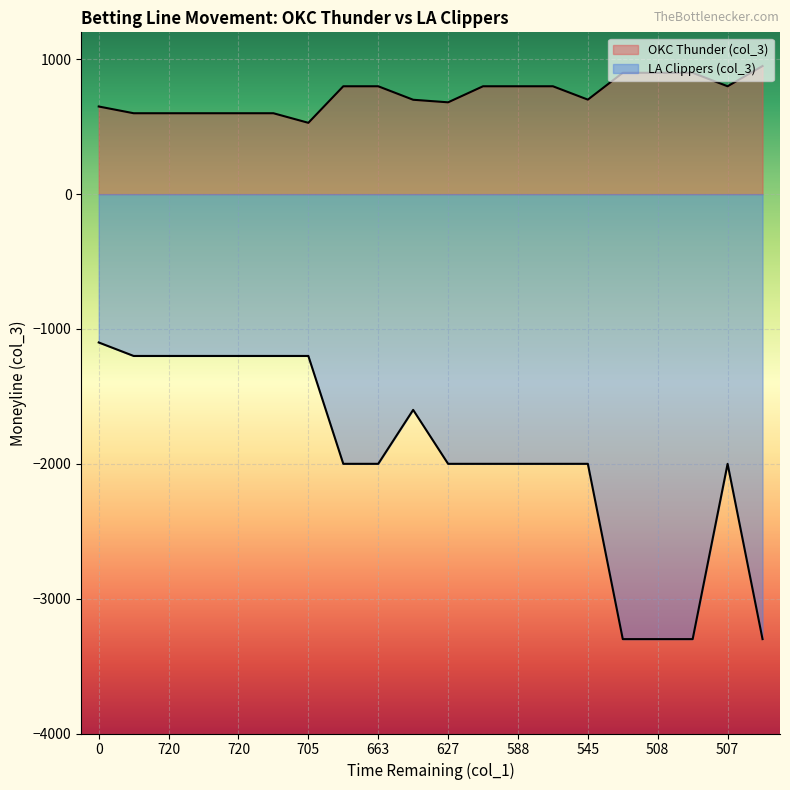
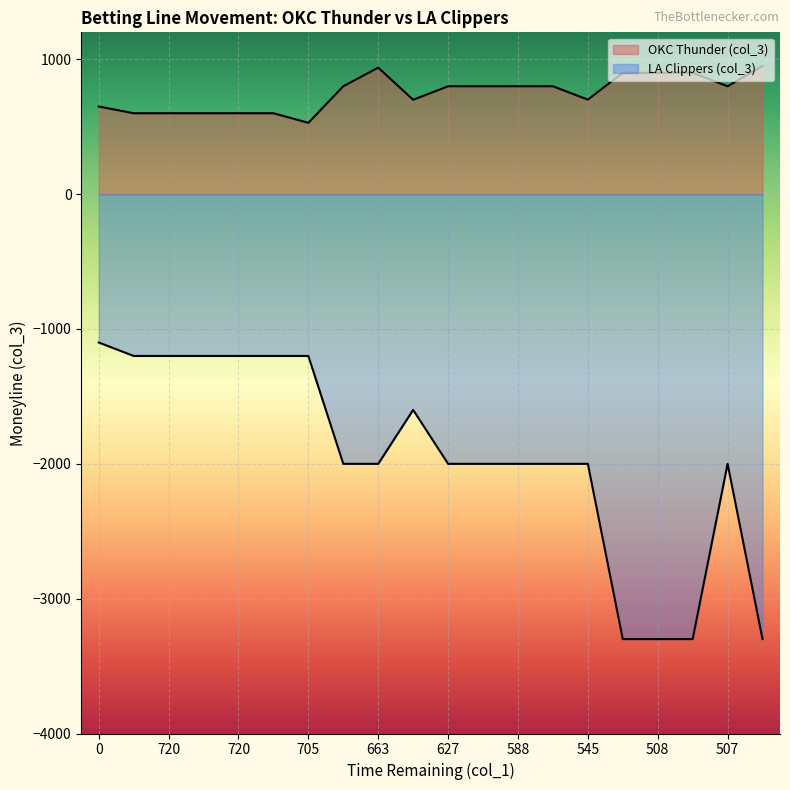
OKC Thunder (col_3), 663: 800 -> 940
OKC Thunder (col_3), 627: 680 -> 800
